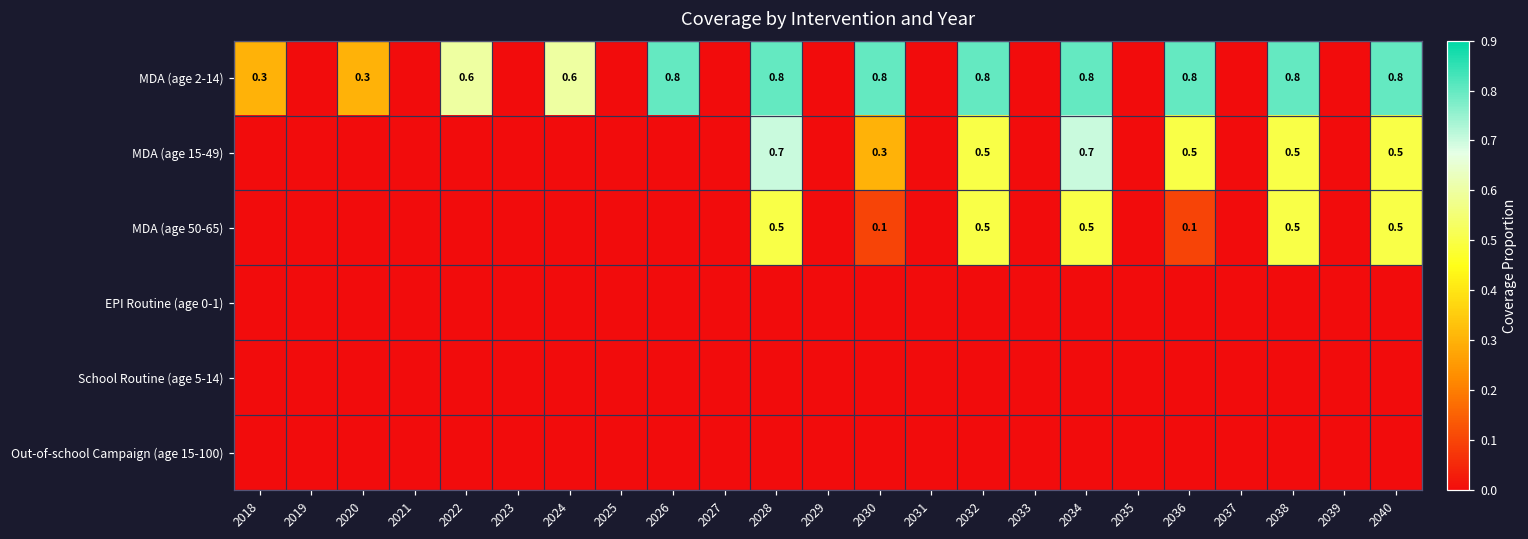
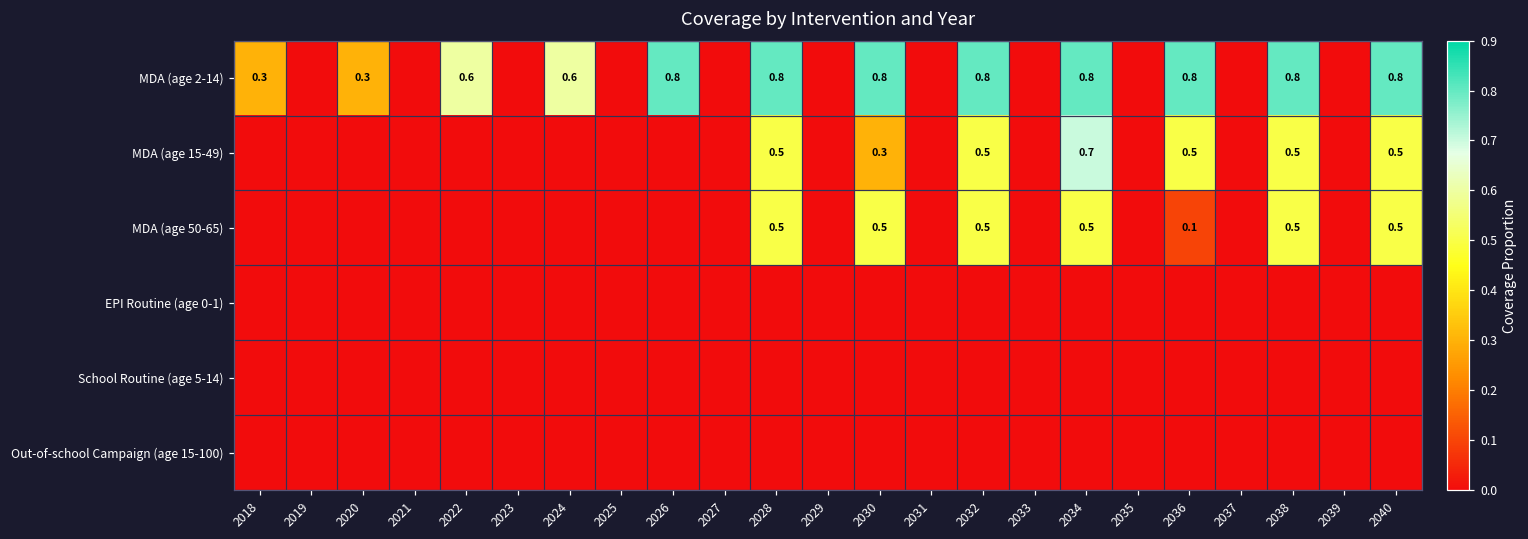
MDA (age 15-49), 2028: 0.7 -> 0.5
MDA (age 50-65), 2030: 0.1 -> 0.5
